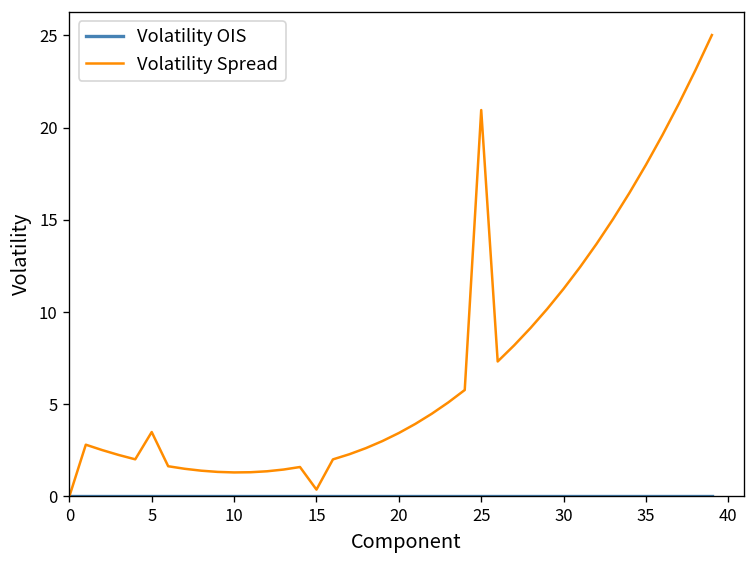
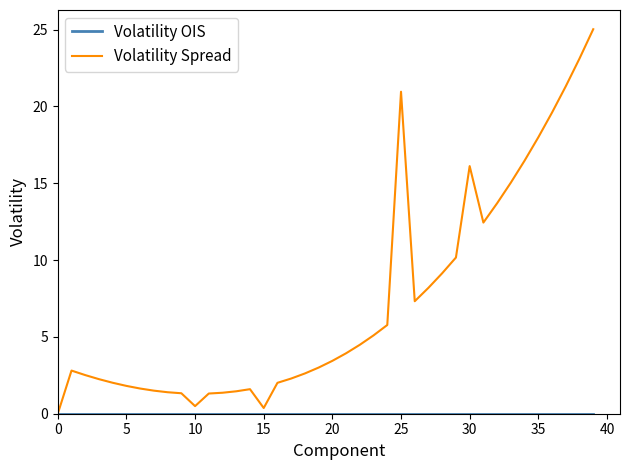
Volatility Spread, 5: 3.5 -> 1.8
Volatility Spread, 10: 1.3 -> 0.5
Volatility Spread, 30: 11.3 -> 16.1
